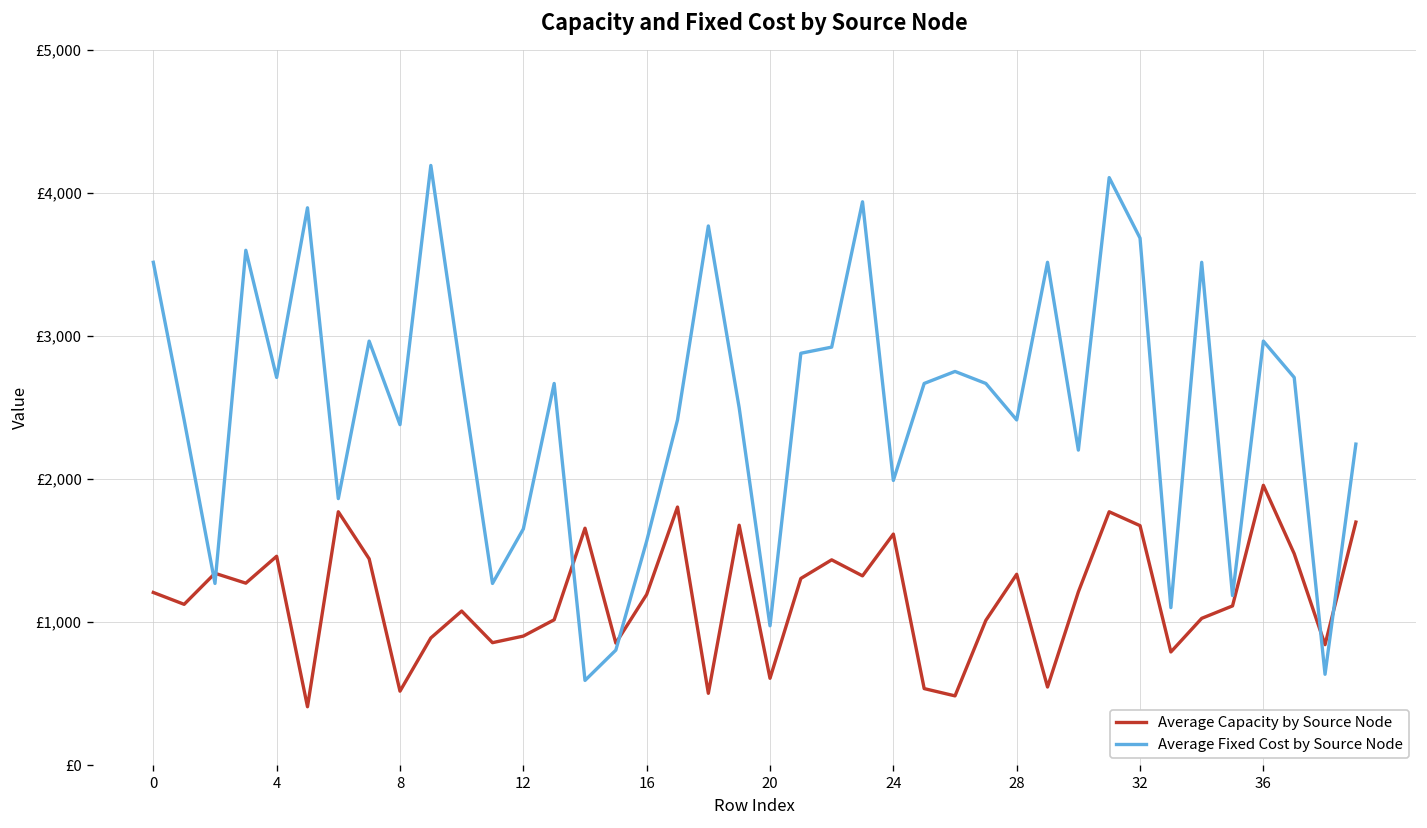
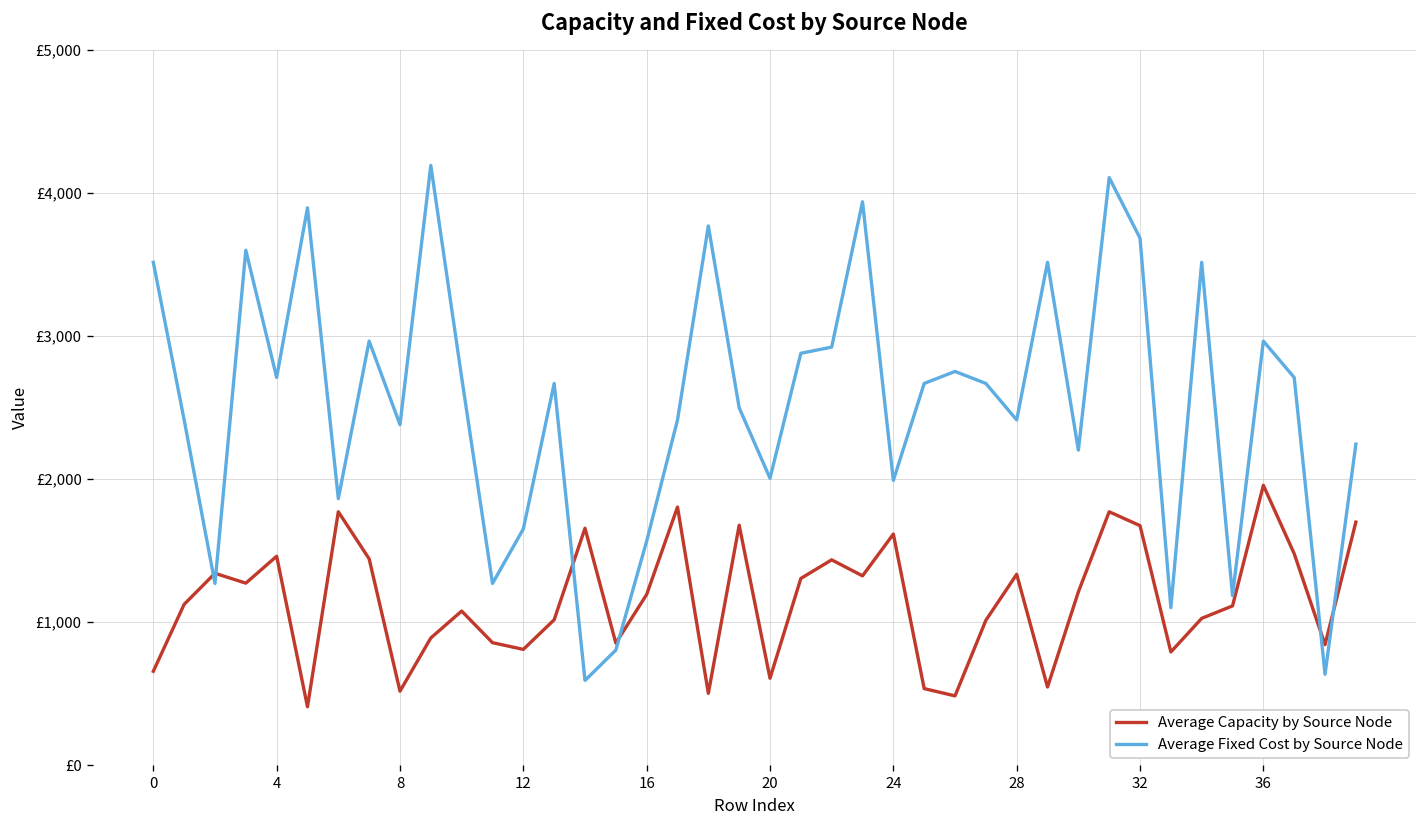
Average Capacity by Source Node, 0: £1,210 -> £660
Average Capacity by Source Node, 12: £900 -> £810
Average Fixed Cost by Source Node, 20: £980 -> £2,010
